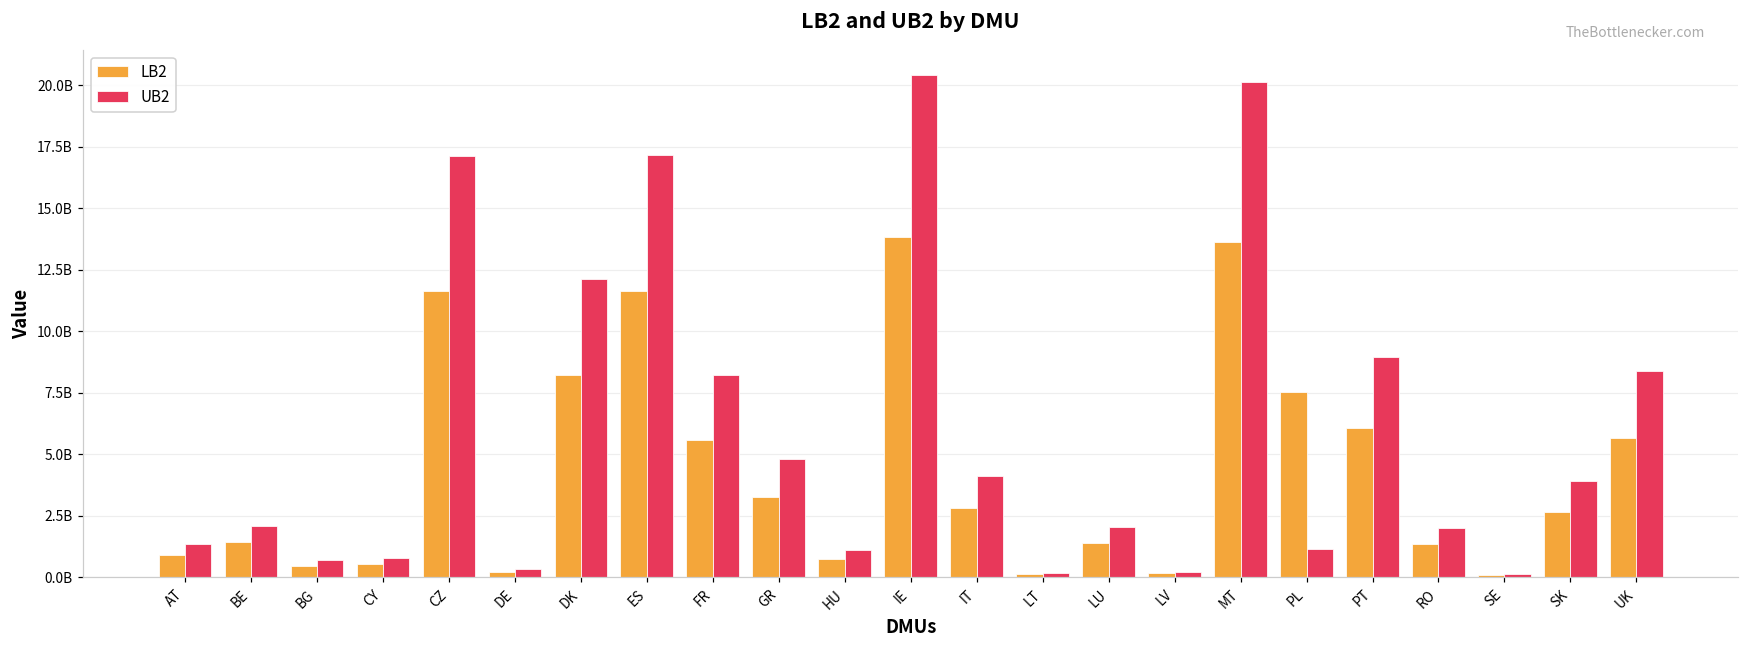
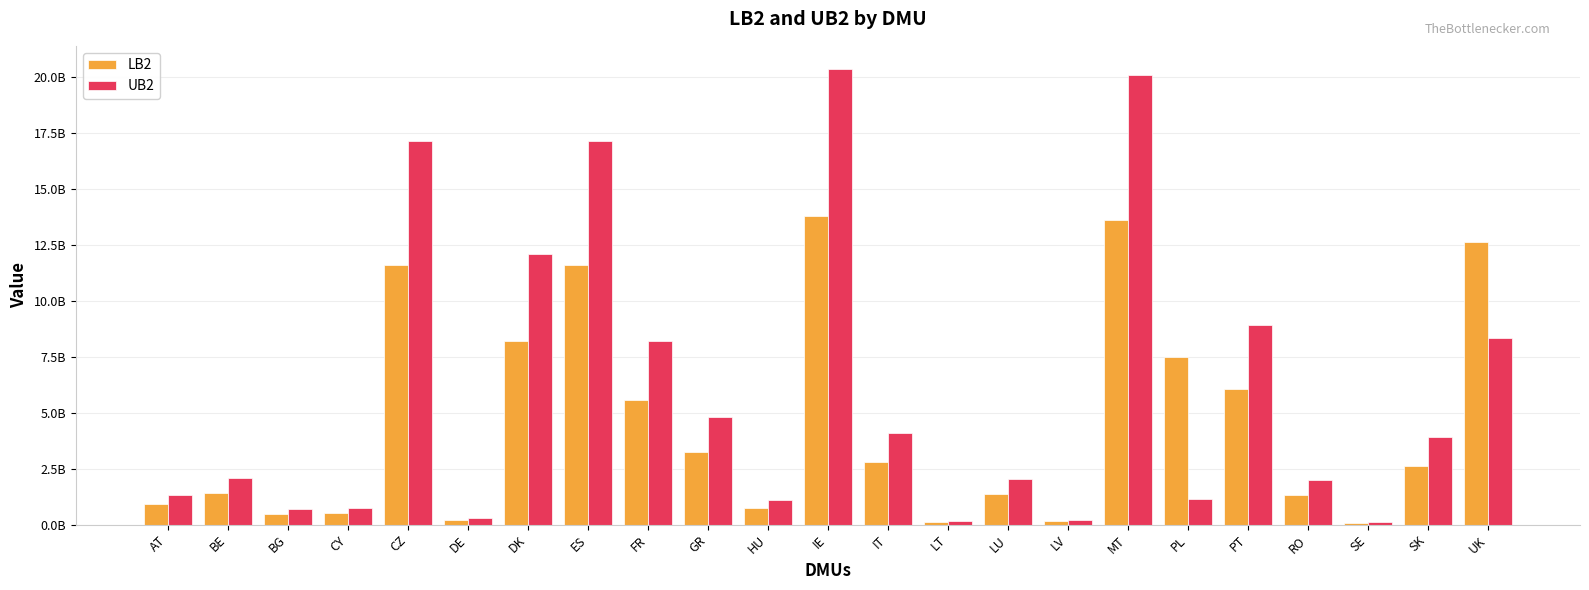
LB2, UK: 5700000000 -> 12600000000
